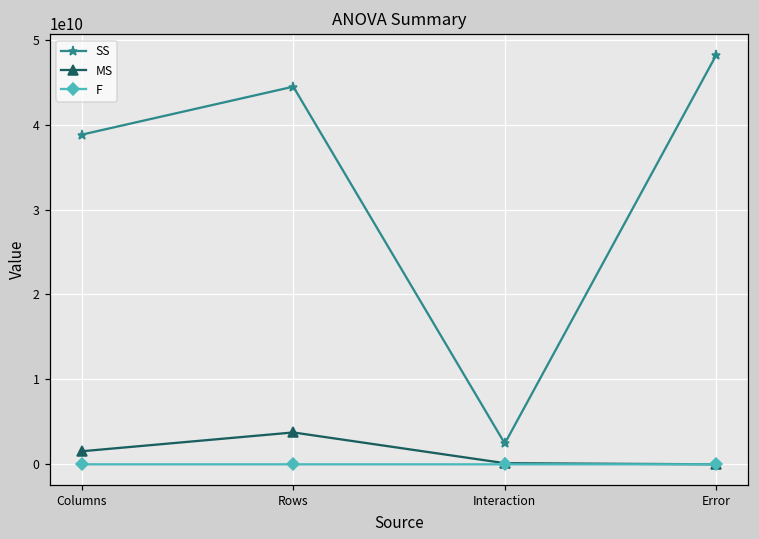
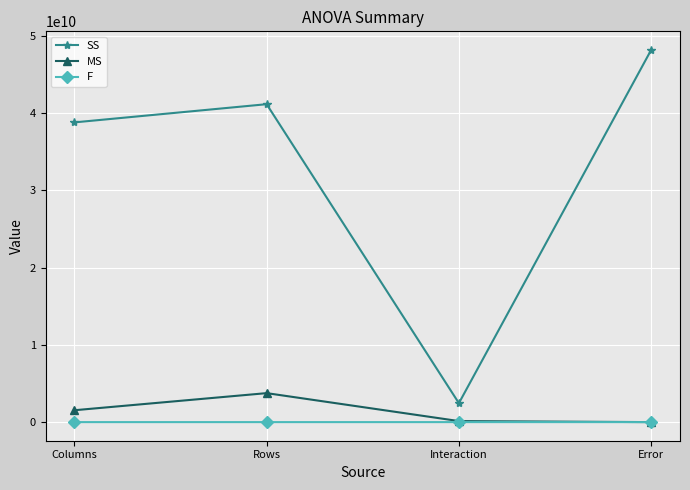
SS, Rows: 44000000000 -> 41000000000
